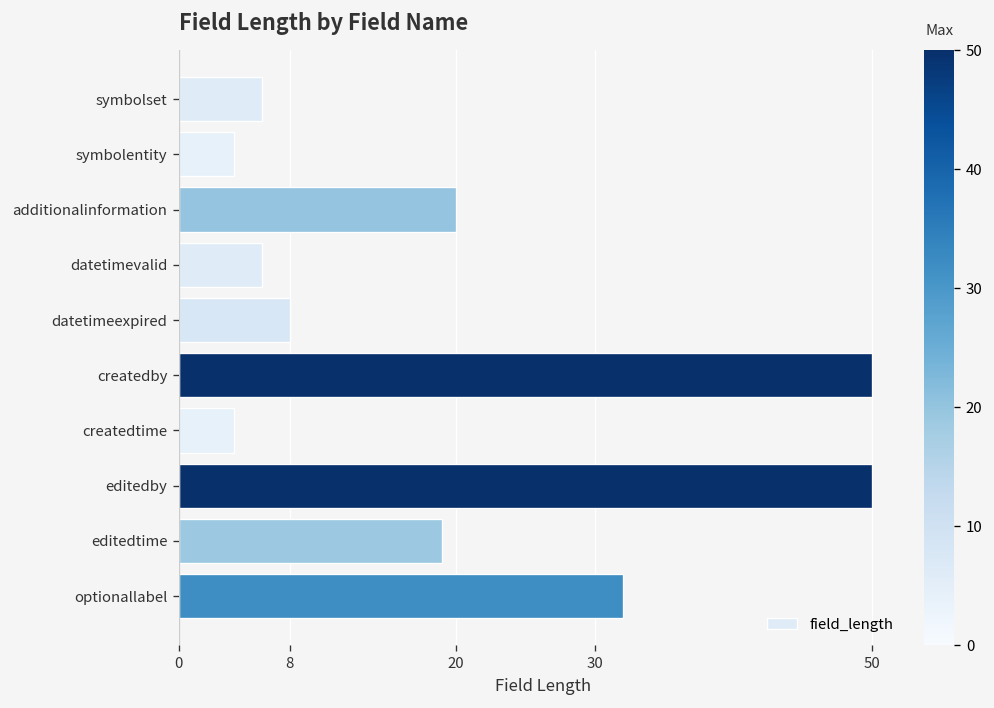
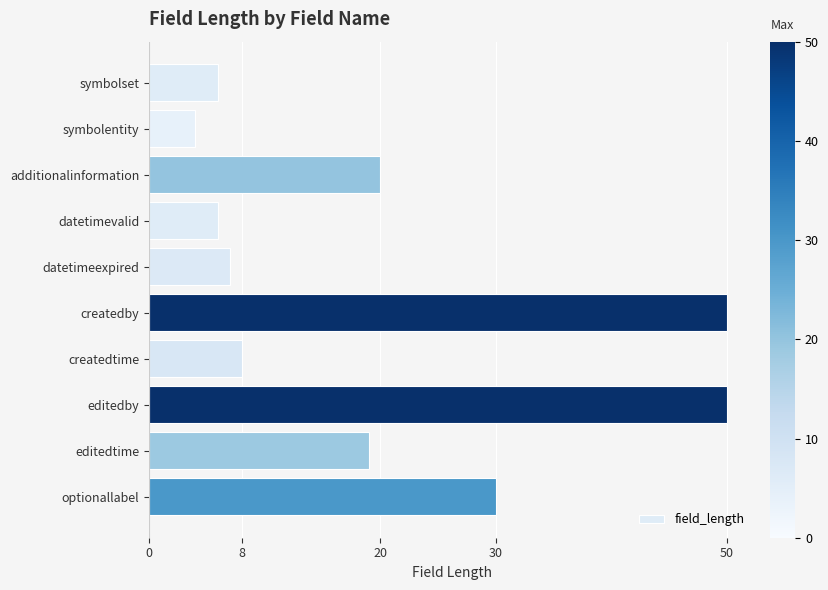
datetimeexpired: 8 -> 7
createdtime: 4 -> 8
optionallabel: 32 -> 30
